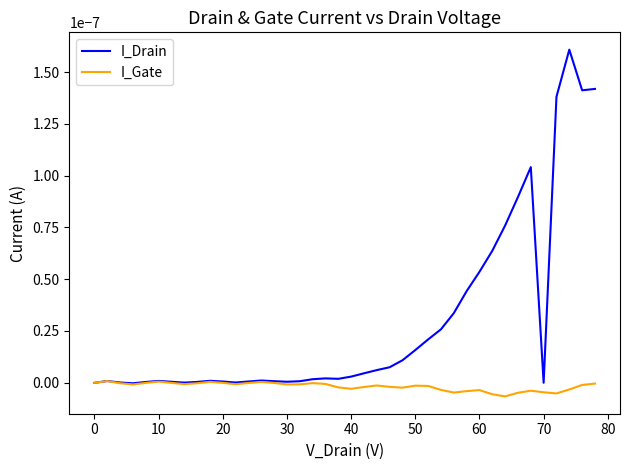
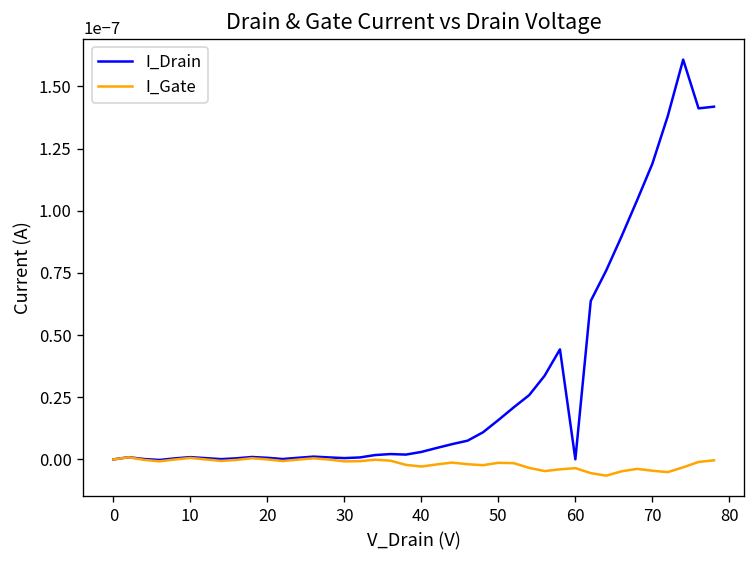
I_Drain, 60: 0.0000001 -> 0.0000000
I_Drain, 70: 0.0000000 -> 0.0000001
